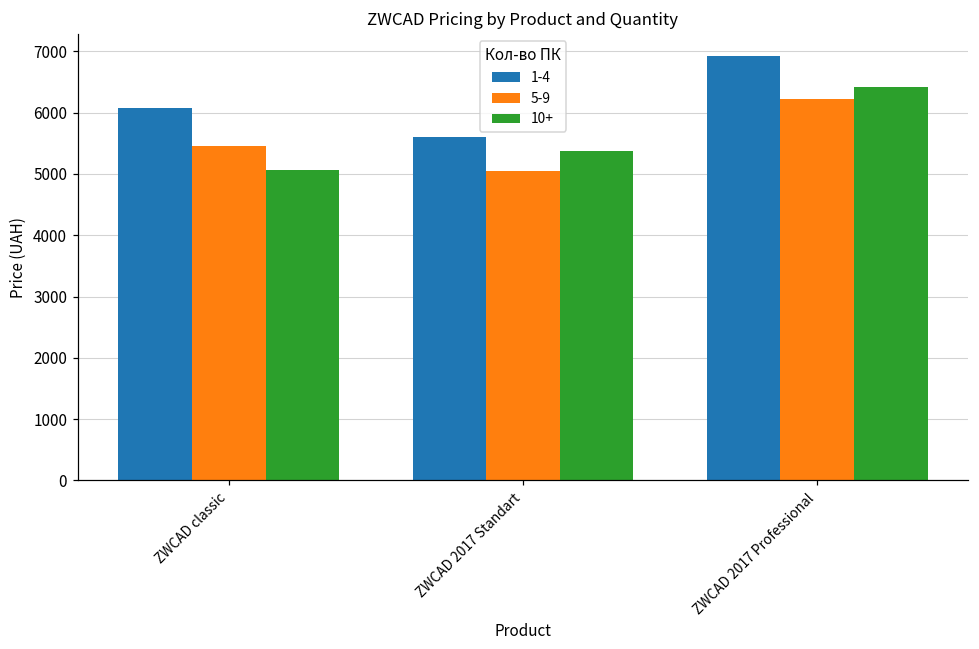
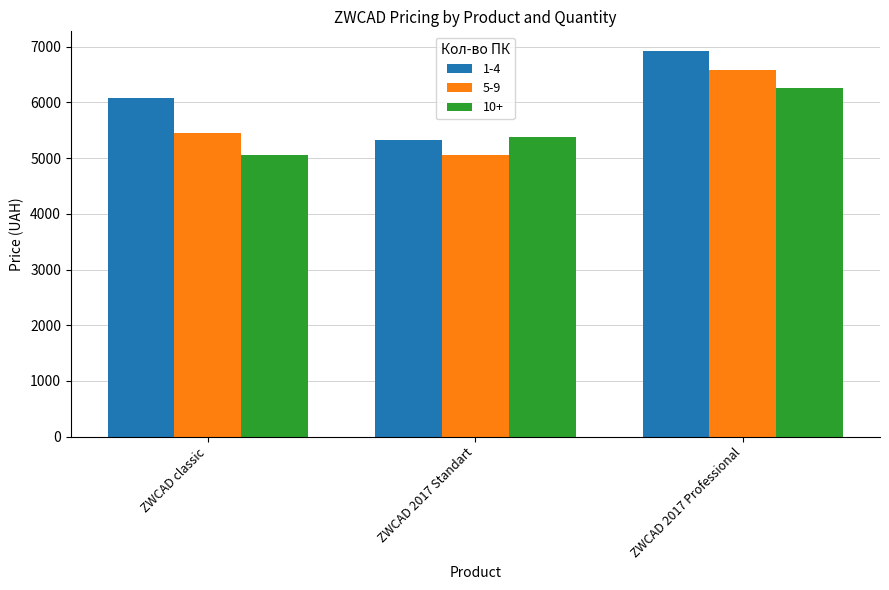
1-4, ZWCAD 2017 Standart: 5600 -> 5300
5-9, ZWCAD 2017 Professional: 6200 -> 6600
10+, ZWCAD 2017 Professional: 6400 -> 6300
